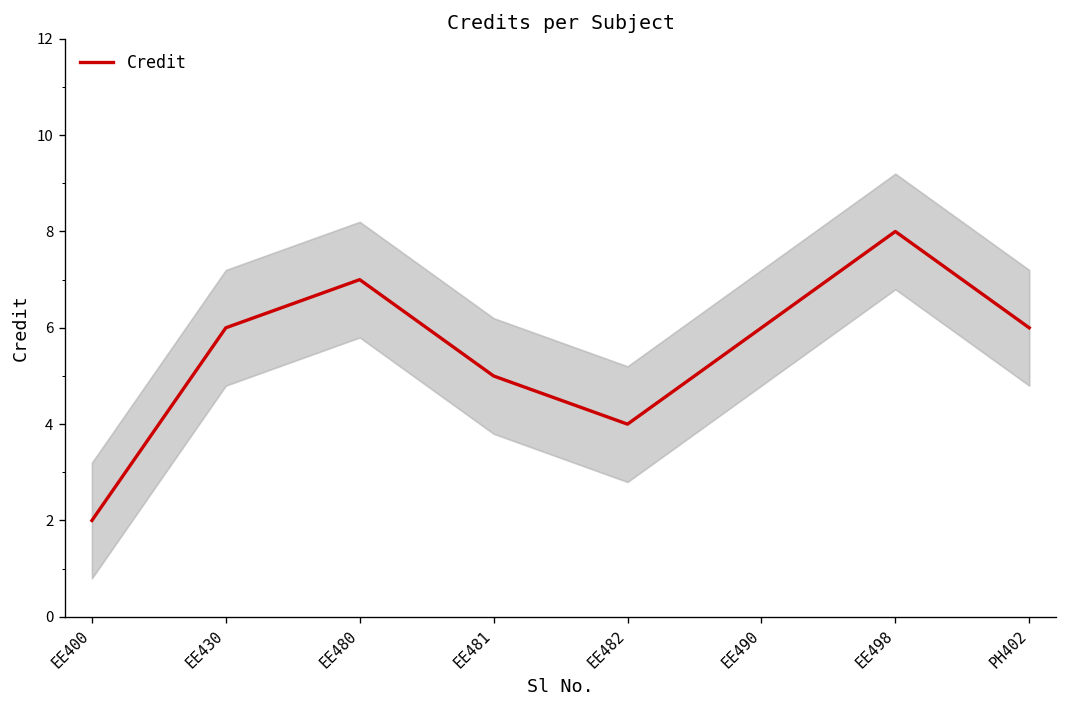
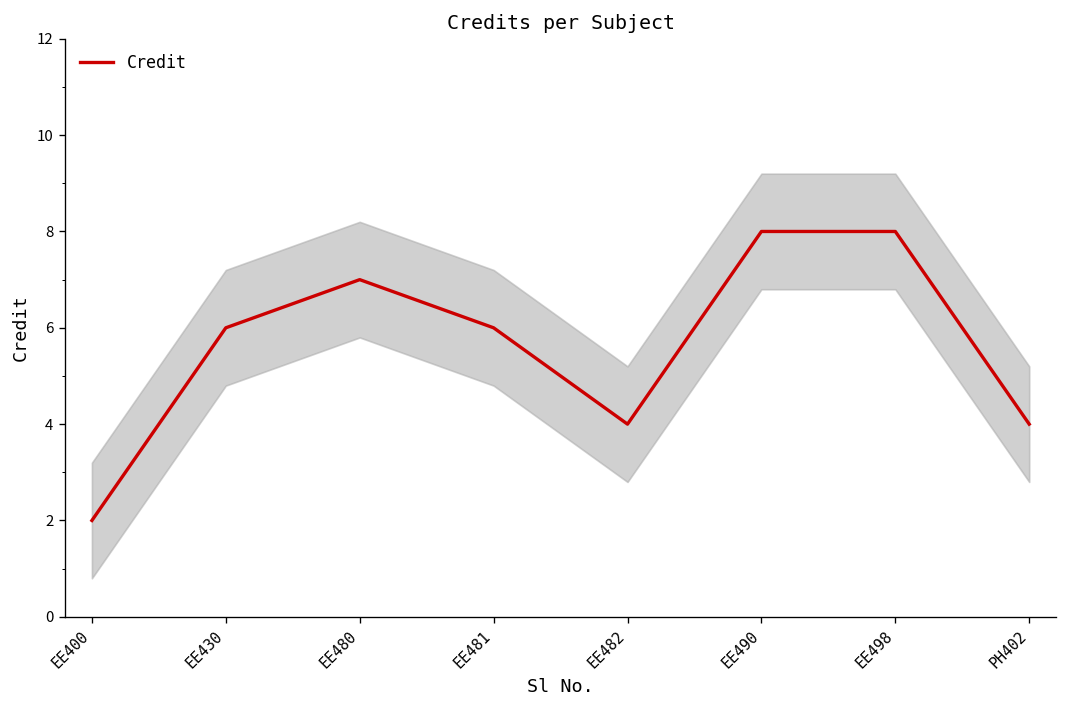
Credit, EE481: 5 -> 6
Credit, EE490: 6 -> 8
Credit, PH402: 6 -> 4
